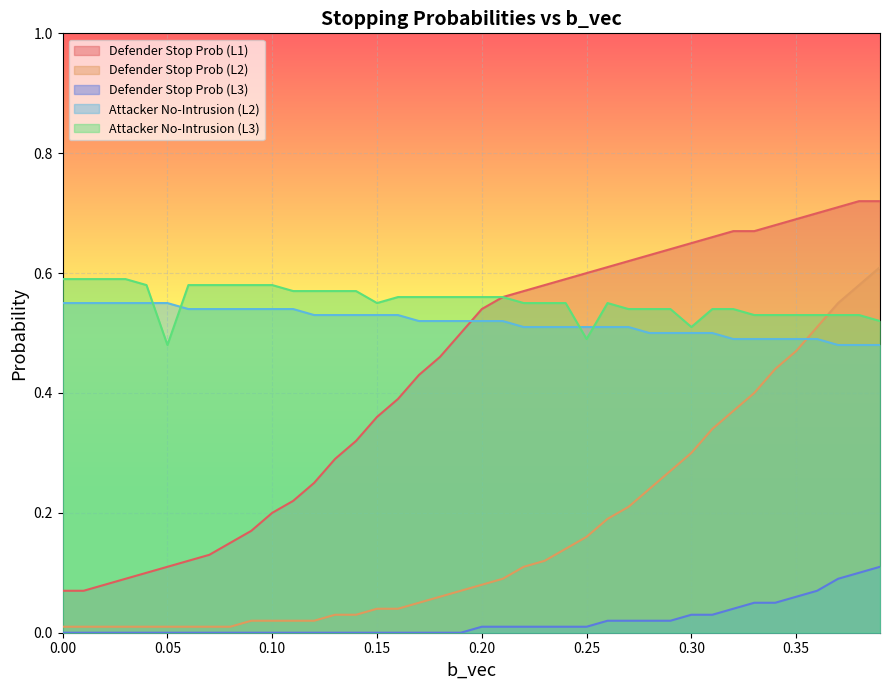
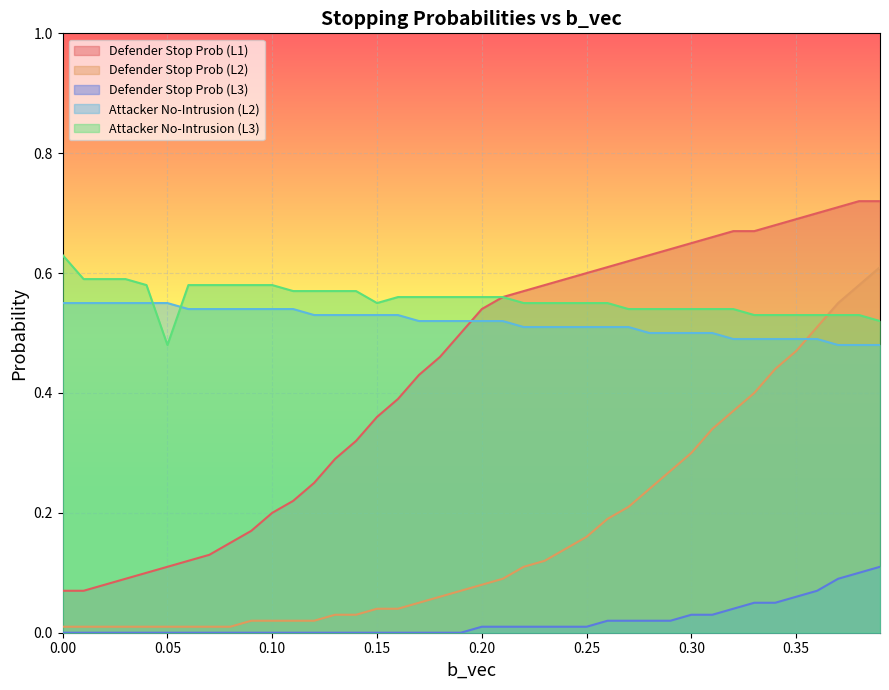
Attacker No-Intrusion (L3), 0.00: 0.59 -> 0.63
Attacker No-Intrusion (L3), 0.25: 0.49 -> 0.55
Attacker No-Intrusion (L3), 0.30: 0.51 -> 0.54
